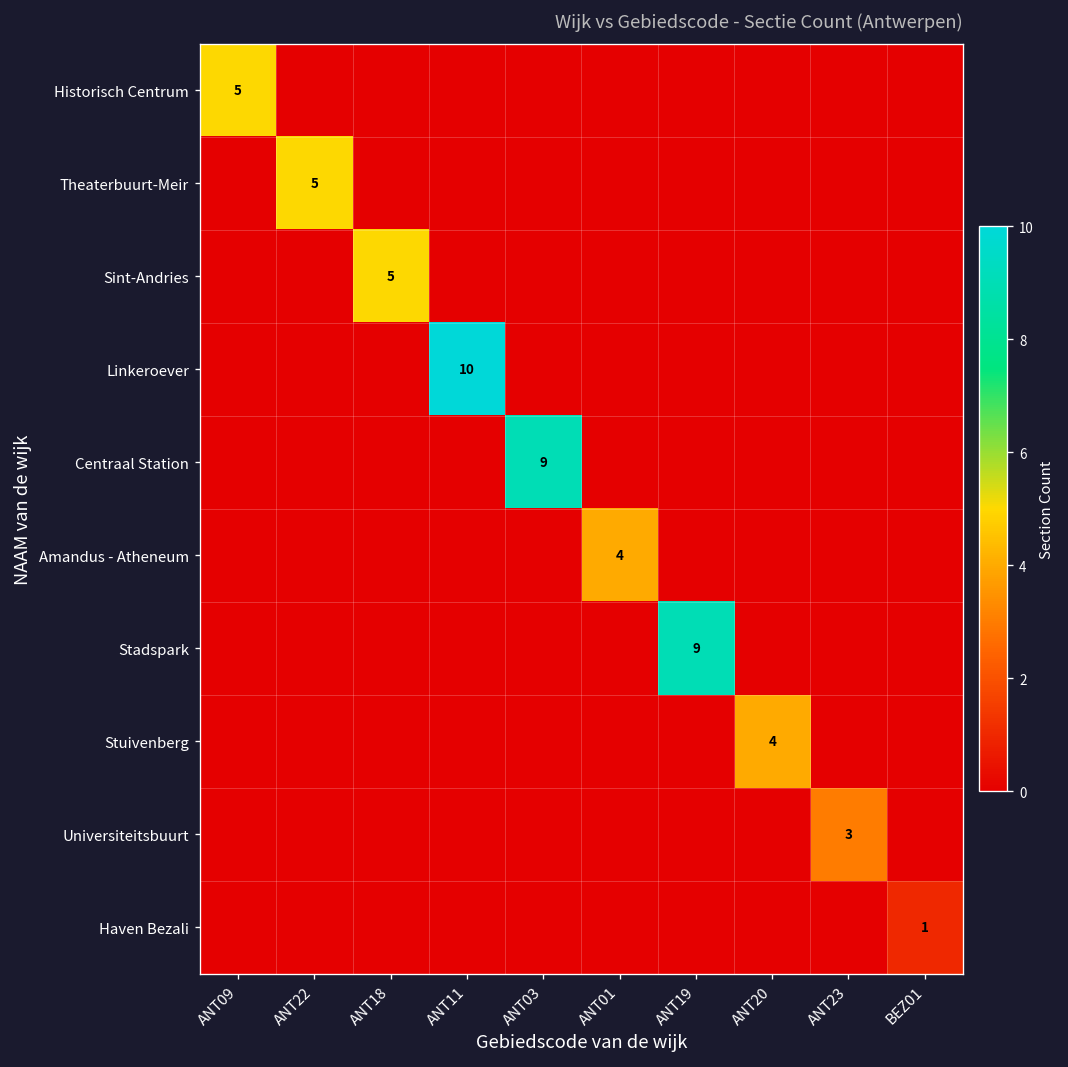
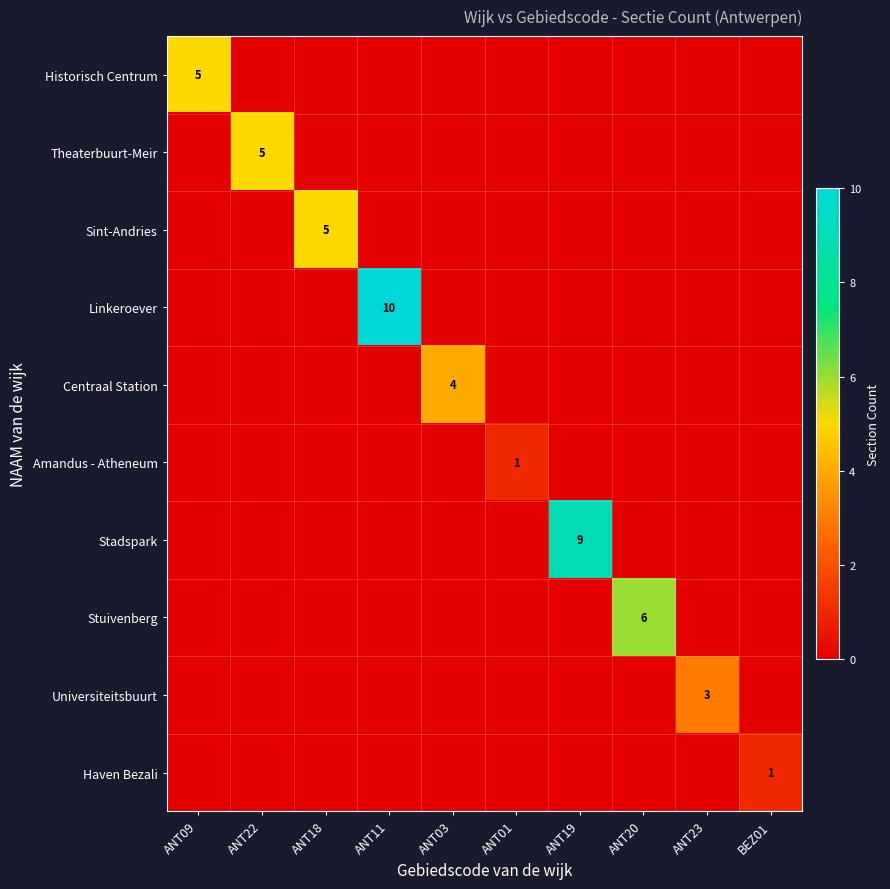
Centraal Station, ANT03: 9 -> 4
Amandus - Atheneum, ANT01: 4 -> 1
Stuivenberg, ANT20: 4 -> 6
